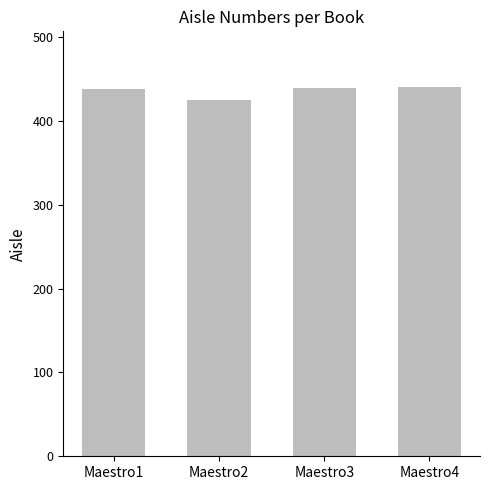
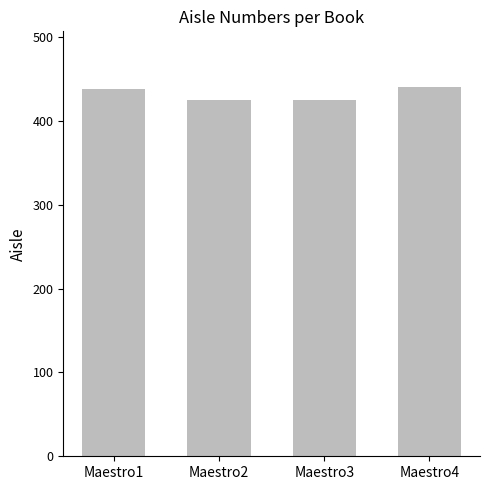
Maestro3: 440 -> 430
